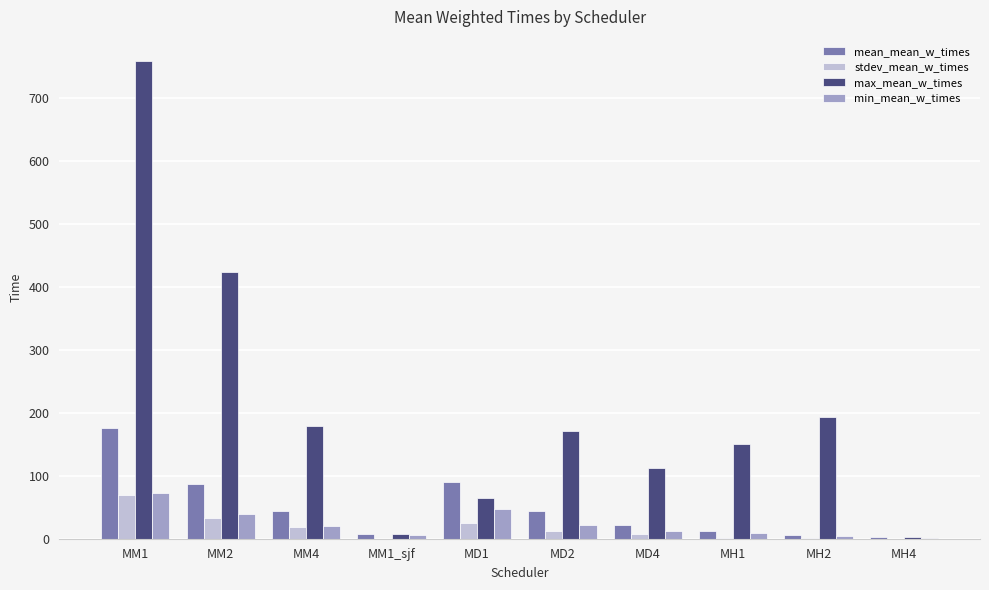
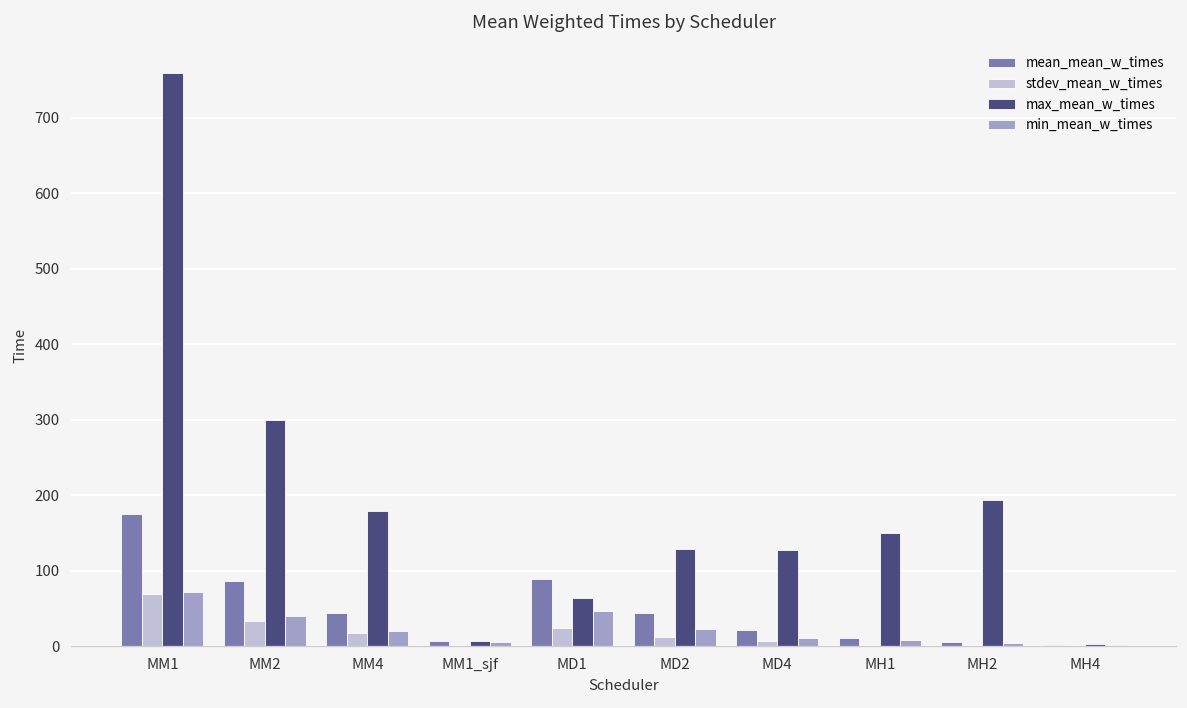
max_mean_w_times, MM2: 420 -> 300
max_mean_w_times, MD2: 170 -> 130
max_mean_w_times, MD4: 110 -> 130
